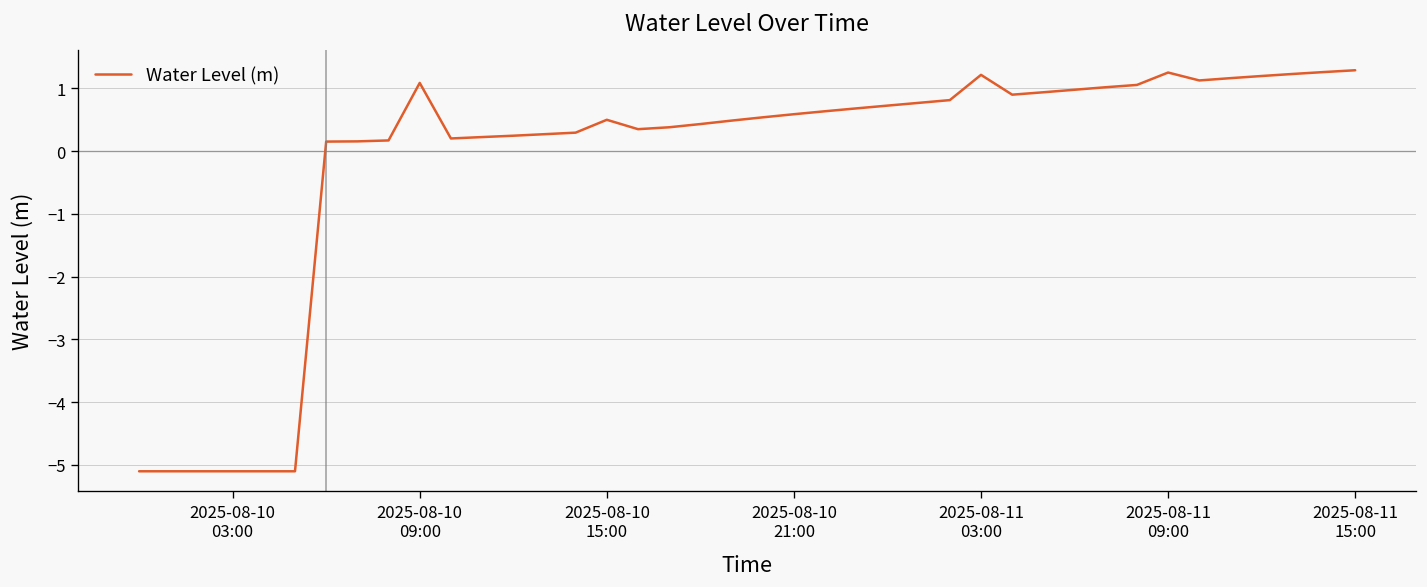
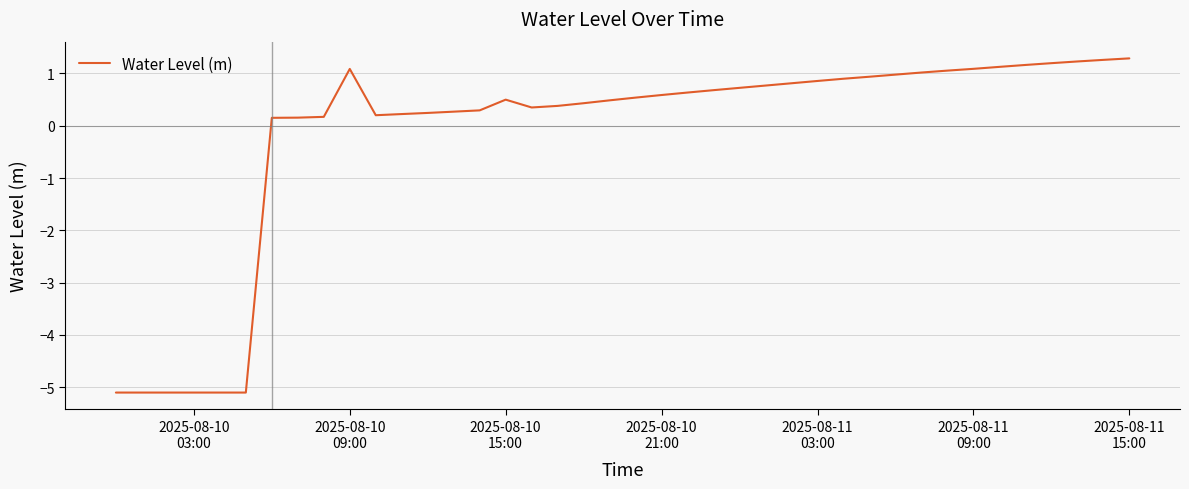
2025-08-11 03:00: 1.2 -> 0.9
2025-08-11 09:00: 1.3 -> 1.1
